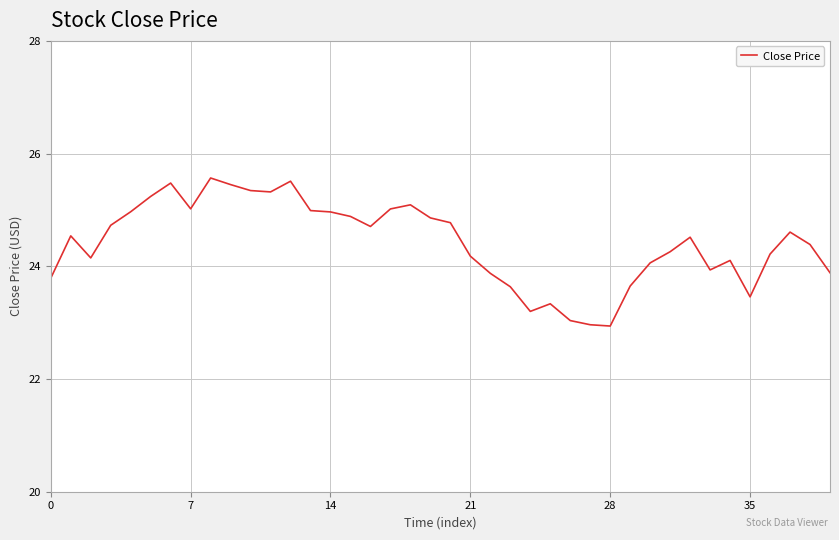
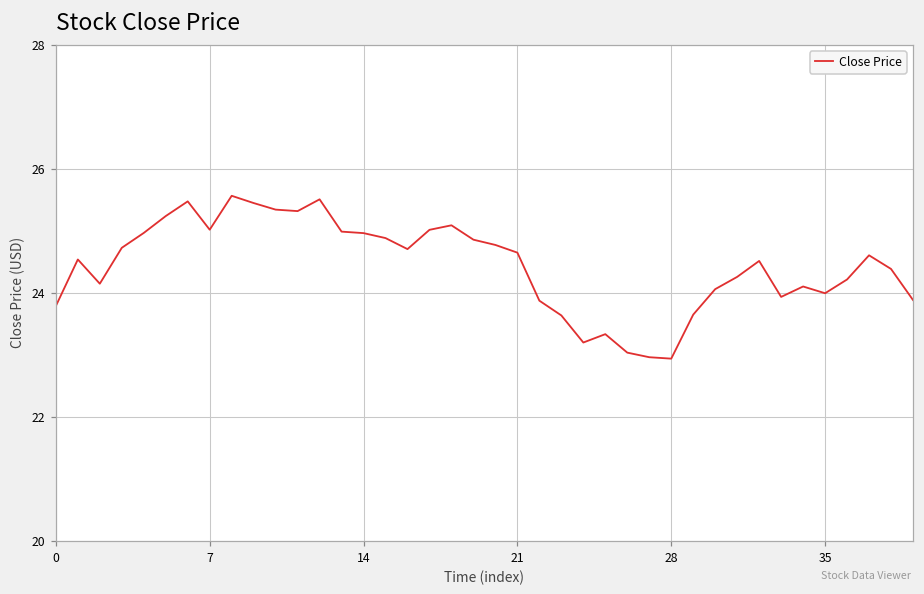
21: 24.2 -> 24.7
35: 23.5 -> 24.0
